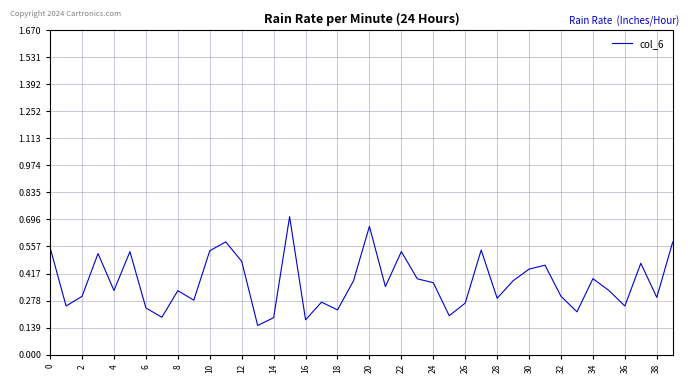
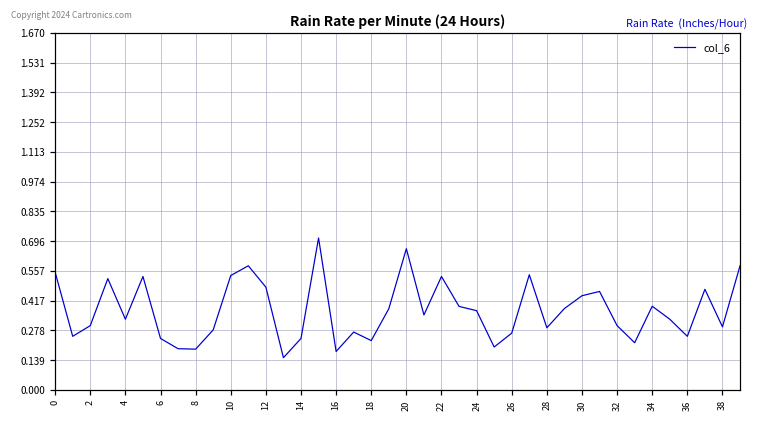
8: 0.33 -> 0.19
14: 0.19 -> 0.24
